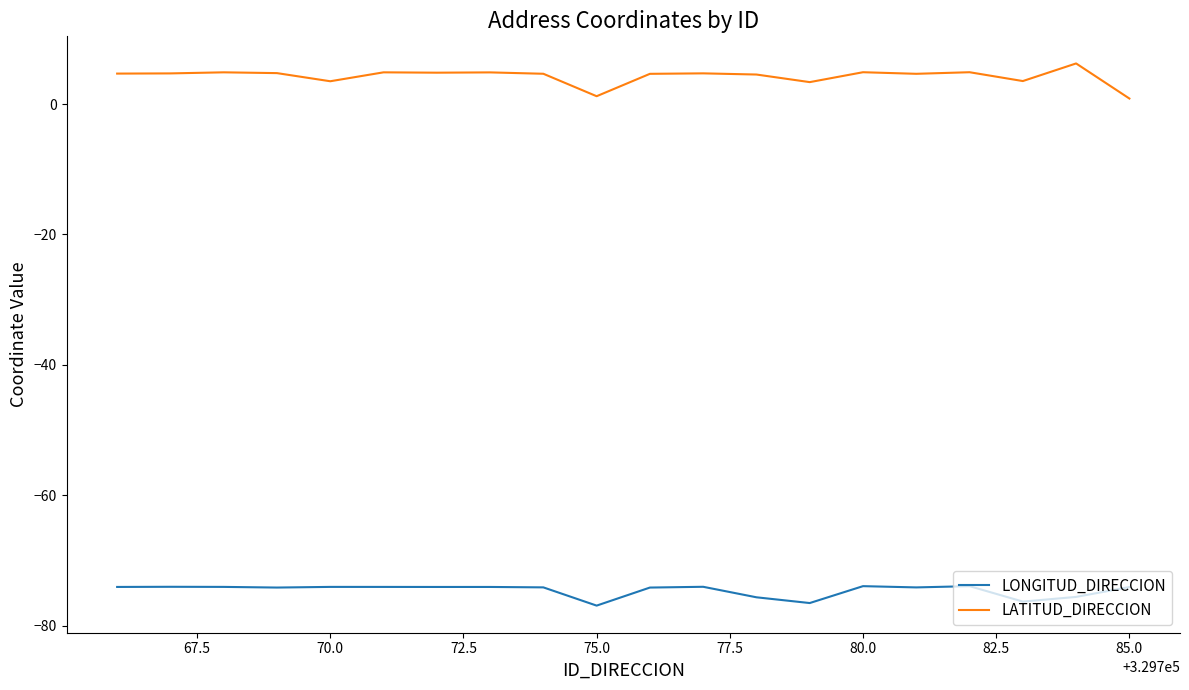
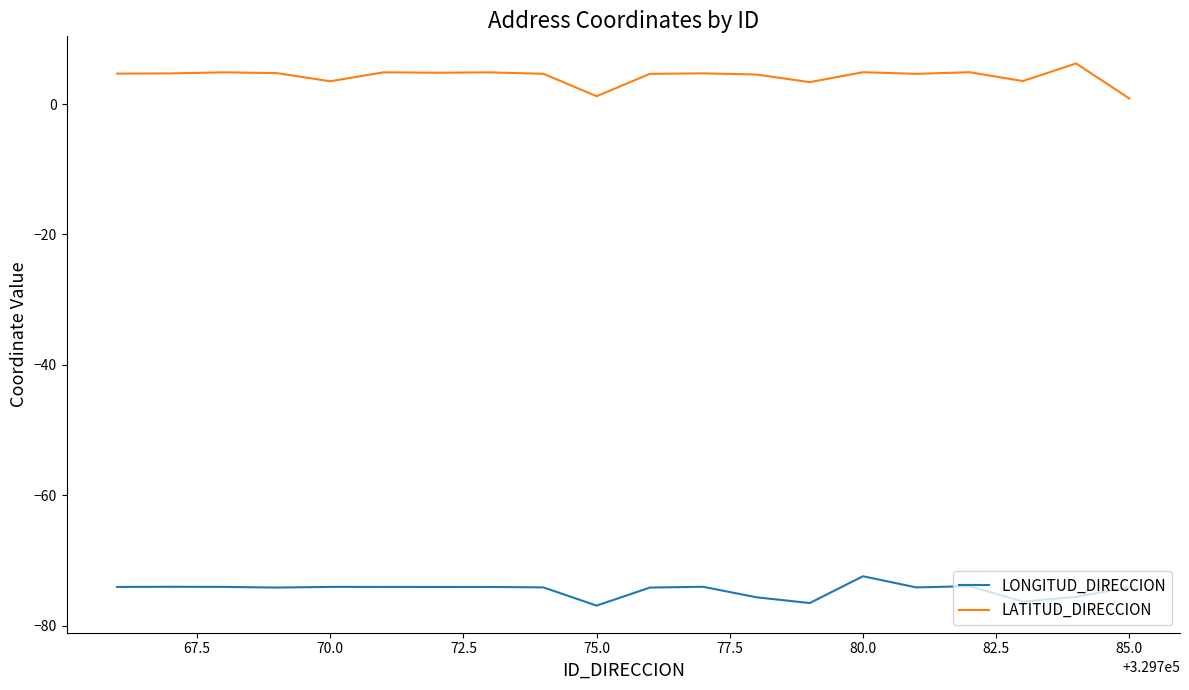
LONGITUD_DIRECCION, 80.0: -74 -> -72
